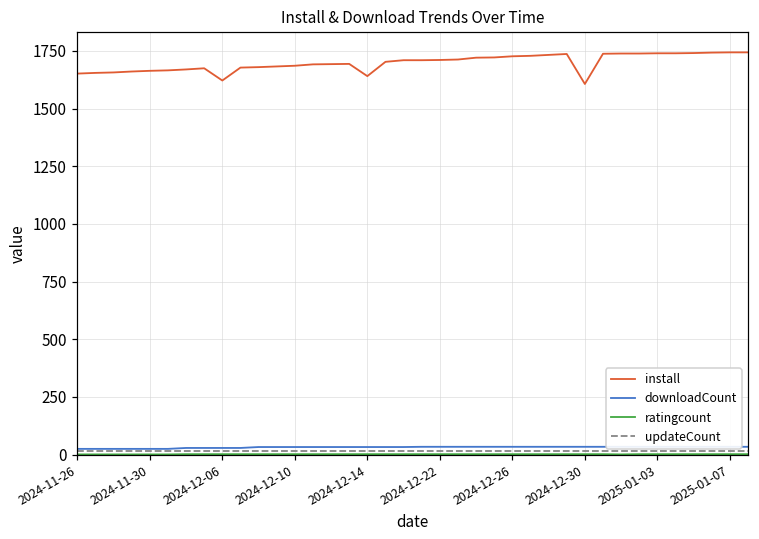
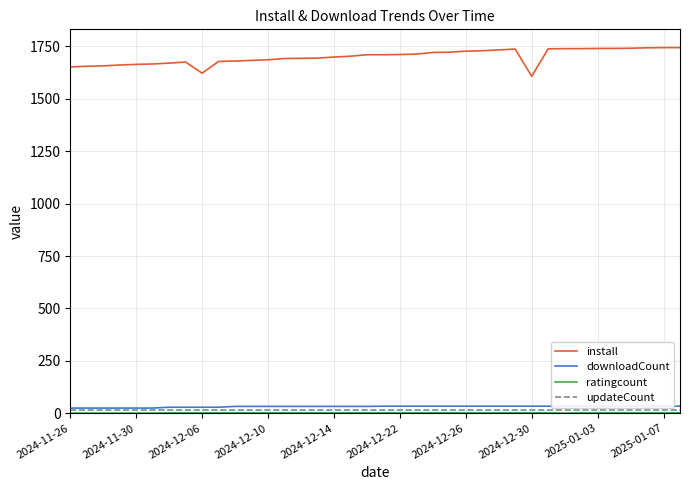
install, 2024-12-14: 1640 -> 1700
